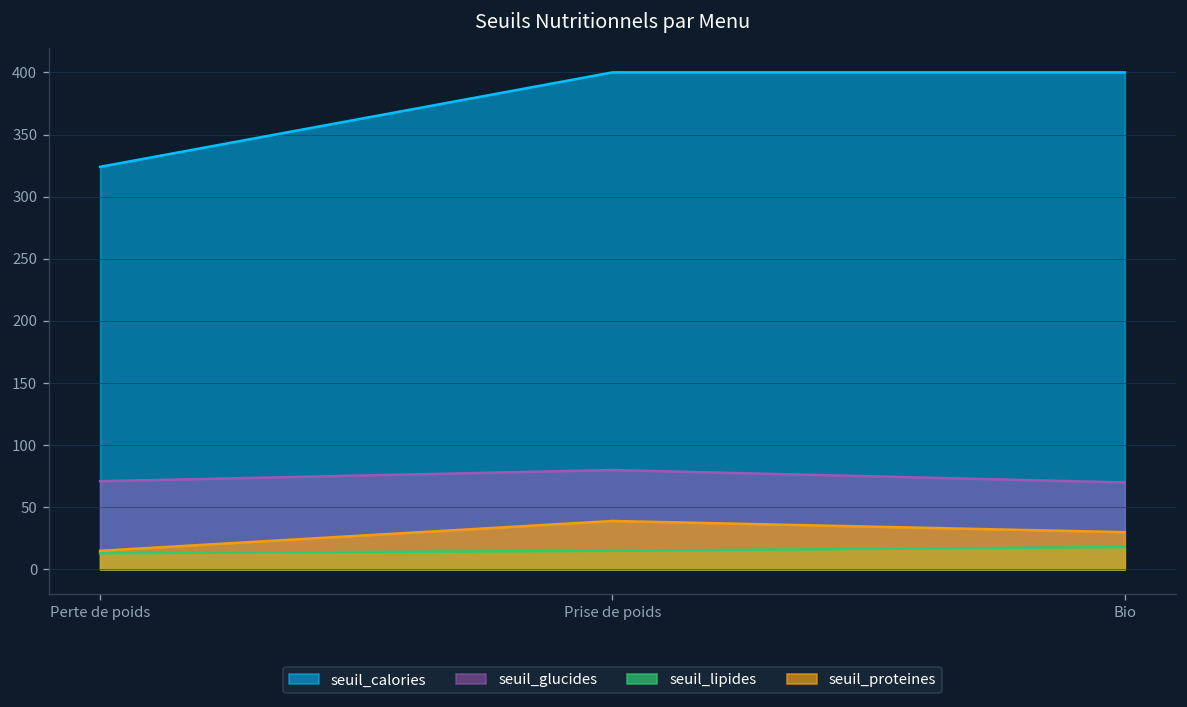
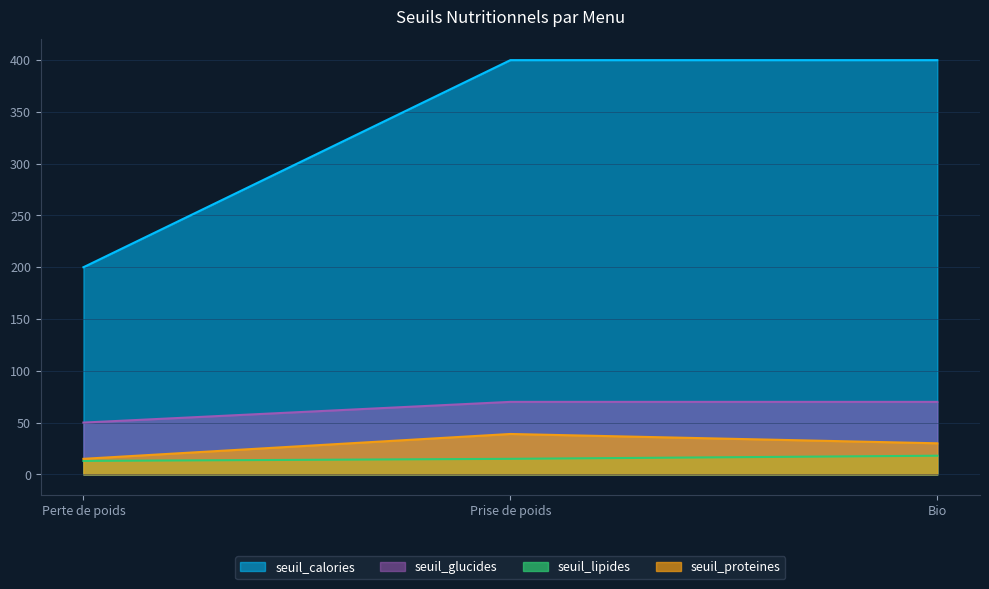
seuil_calories, Perte de poids: 324 -> 200
seuil_glucides, Perte de poids: 71 -> 50
seuil_glucides, Prise de poids: 80 -> 70
